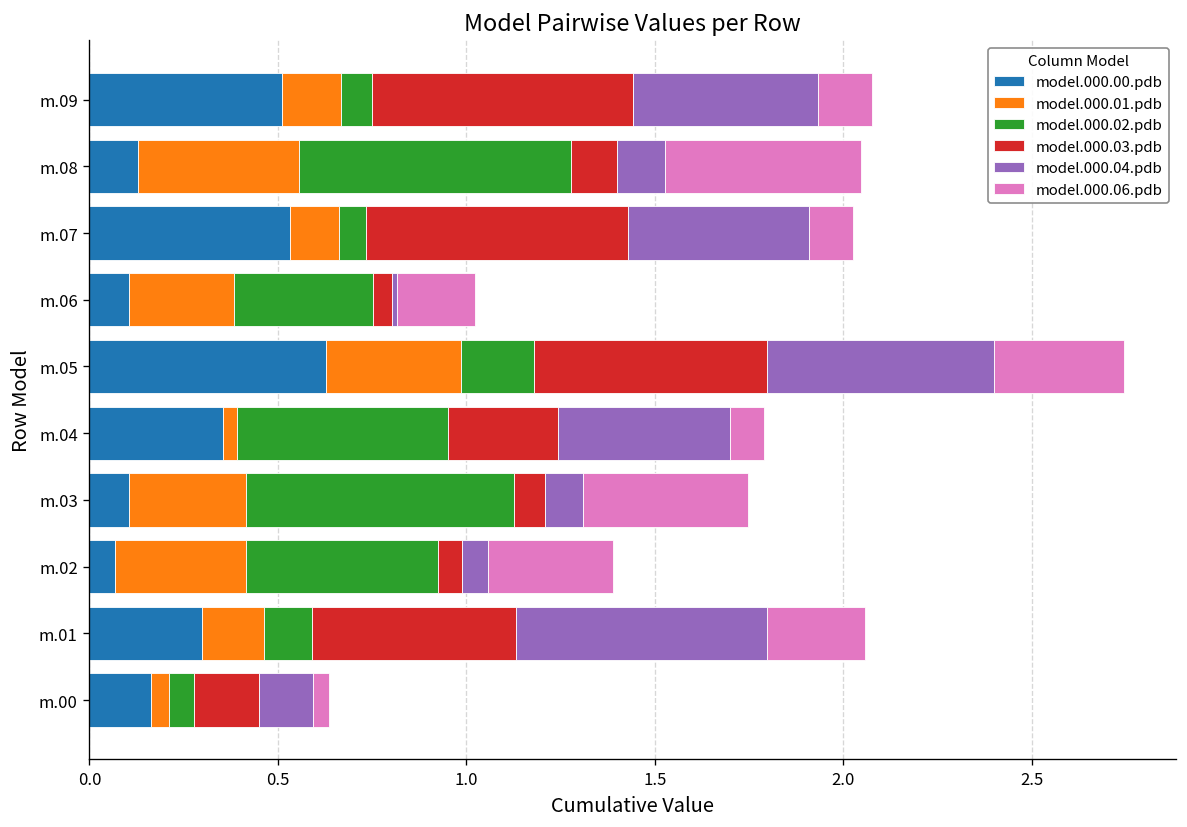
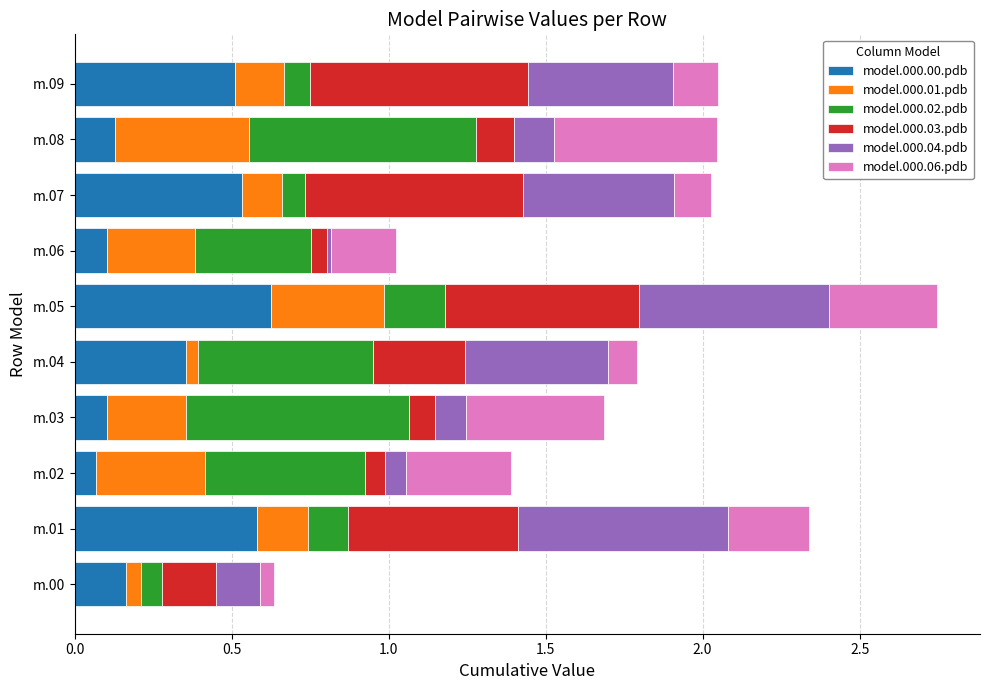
model.000.04.pdb, m.09: 0.49 -> 0.46
model.000.01.pdb, m.03: 0.31 -> 0.25
model.000.00.pdb, m.01: 0.30 -> 0.58
